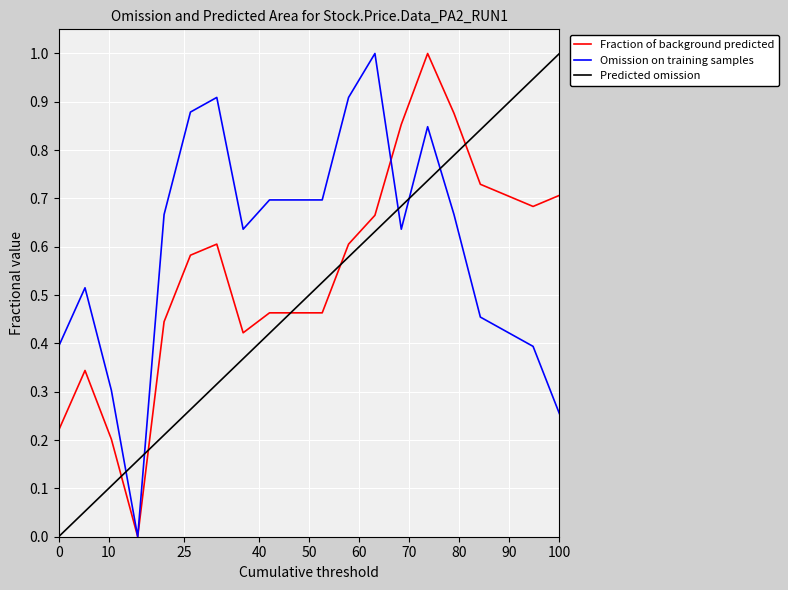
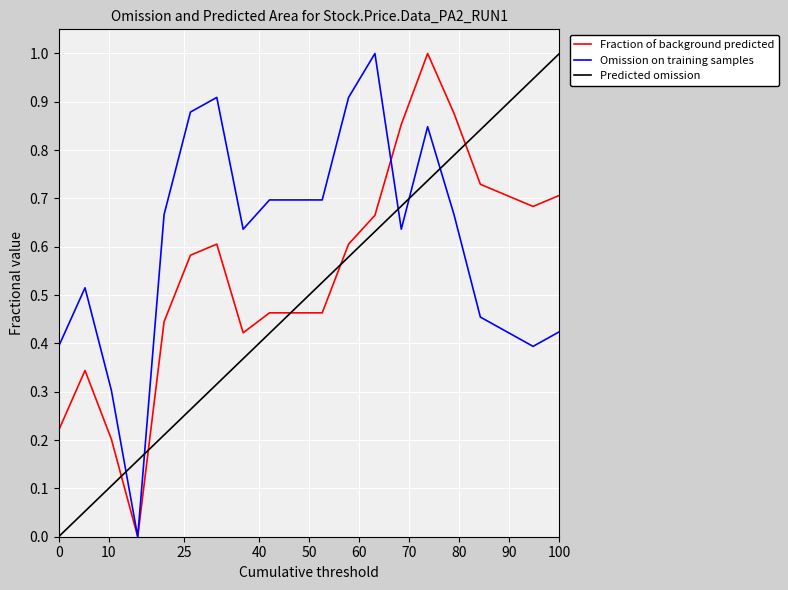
Omission on training samples, 100: 0.25 -> 0.42
